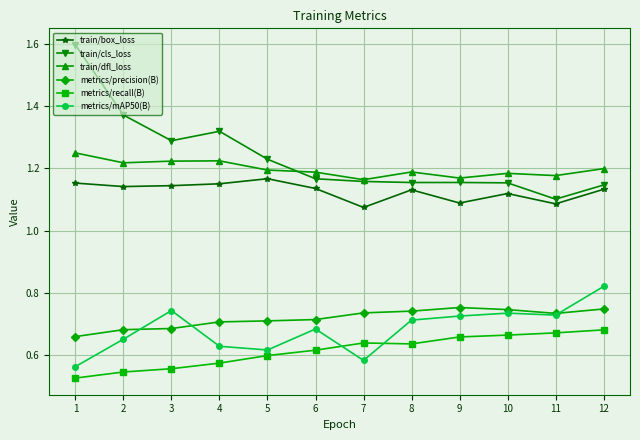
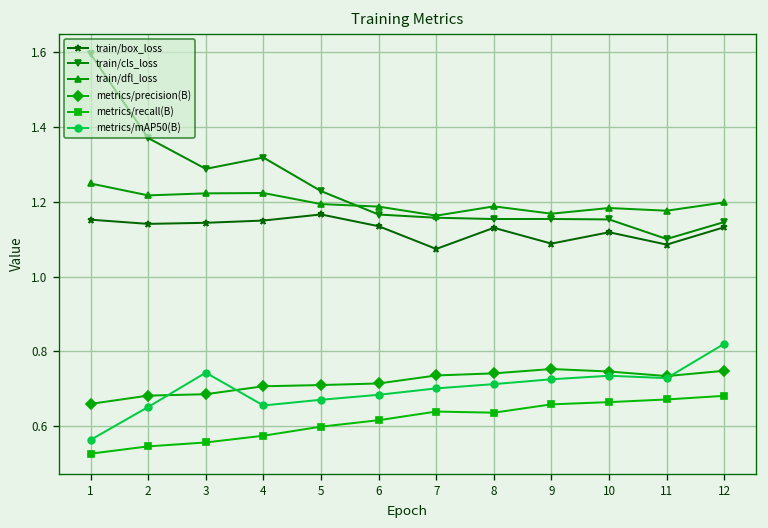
metrics/mAP50(B), 4: 0.63 -> 0.66
metrics/mAP50(B), 5: 0.62 -> 0.67
metrics/mAP50(B), 7: 0.58 -> 0.70
